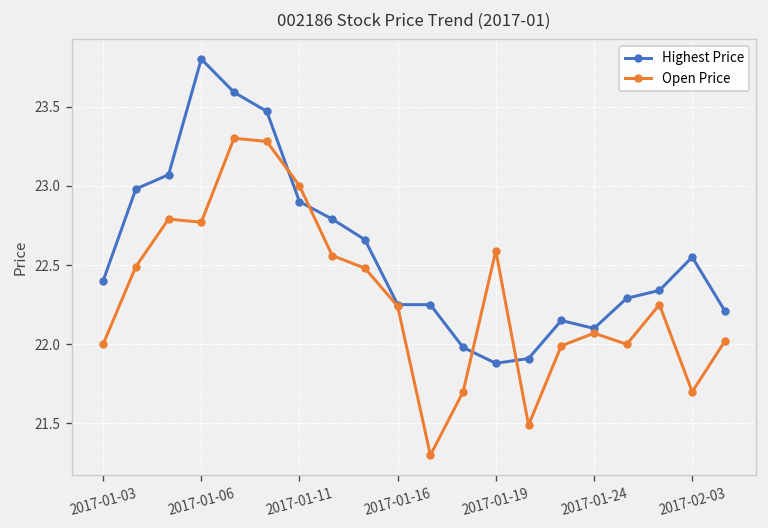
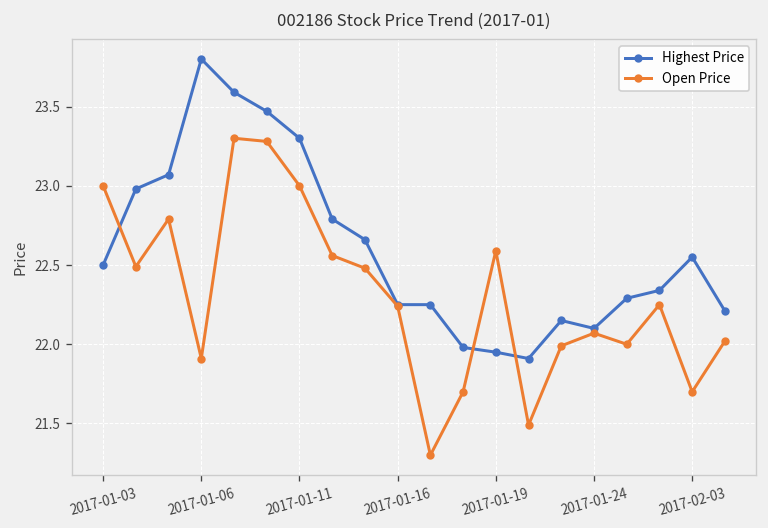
Highest Price, 2017-01-03: 22.4 -> 22.5
Open Price, 2017-01-03: 22 -> 23
Open Price, 2017-01-06: 22.77 -> 21.91
Highest Price, 2017-01-11: 22.9 -> 23.3
Highest Price, 2017-01-19: 21.88 -> 21.95
